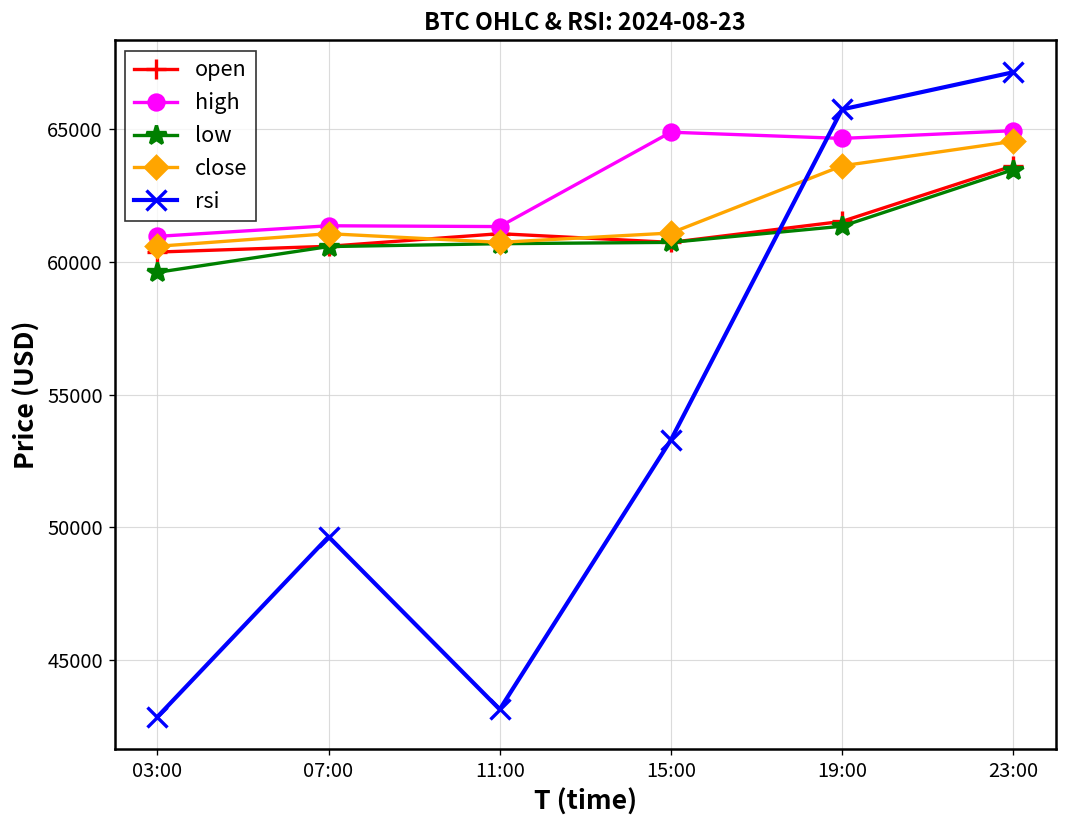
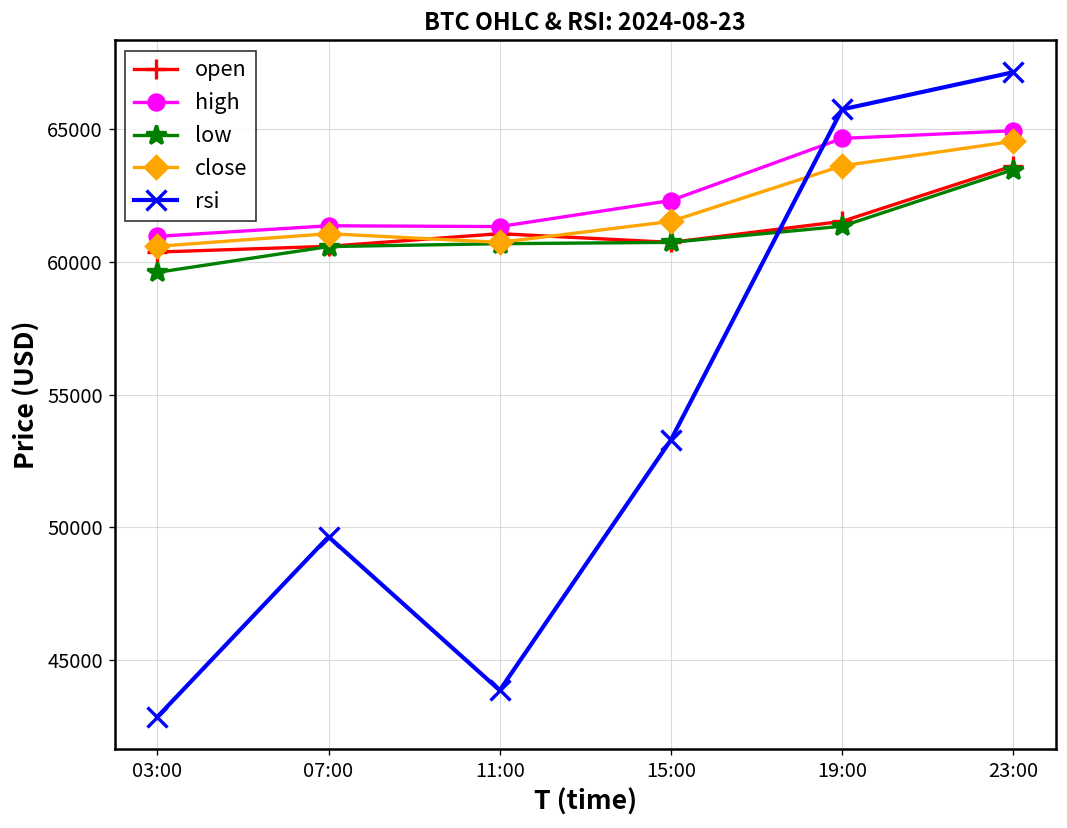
rsi, 11:00: 43100 -> 43800
high, 15:00: 64900 -> 62300
close, 15:00: 61100 -> 61500
